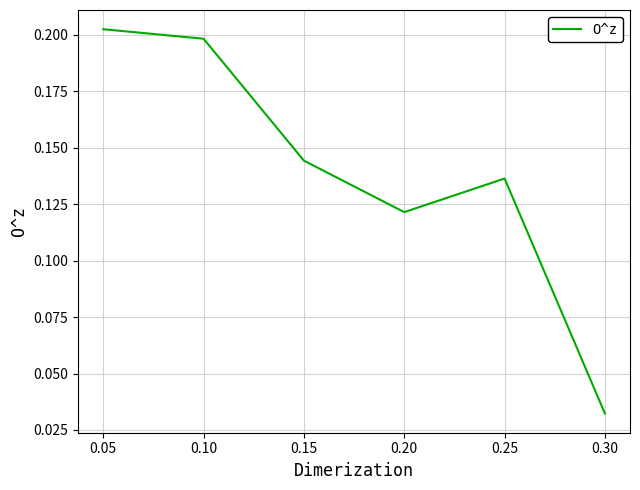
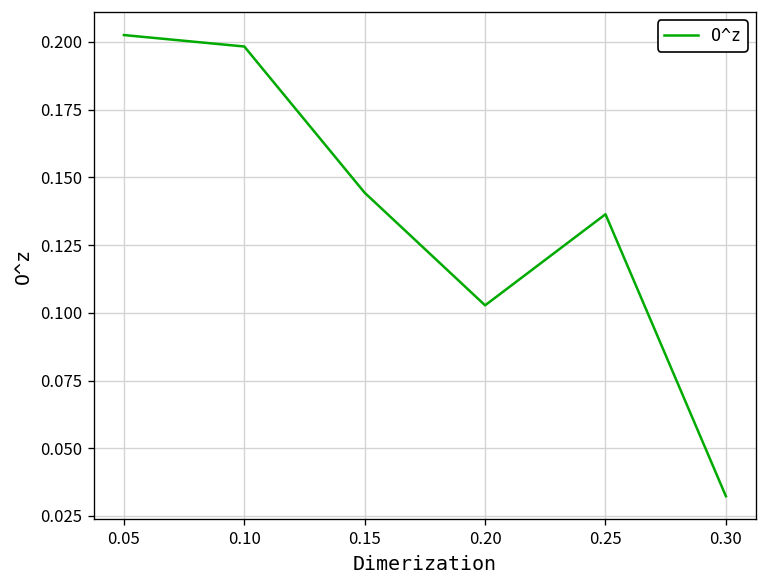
0.20: 0.122 -> 0.103
